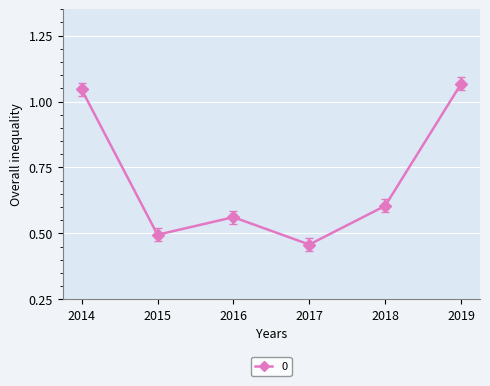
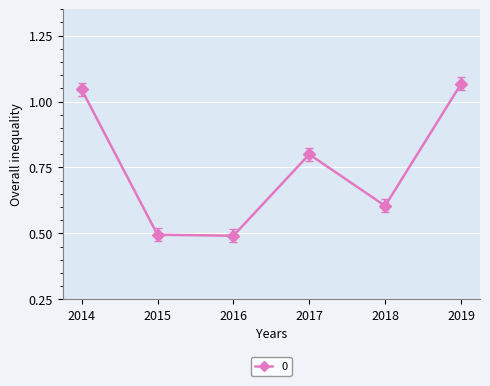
0, 2016: 0.56 -> 0.49
0, 2017: 0.46 -> 0.80
